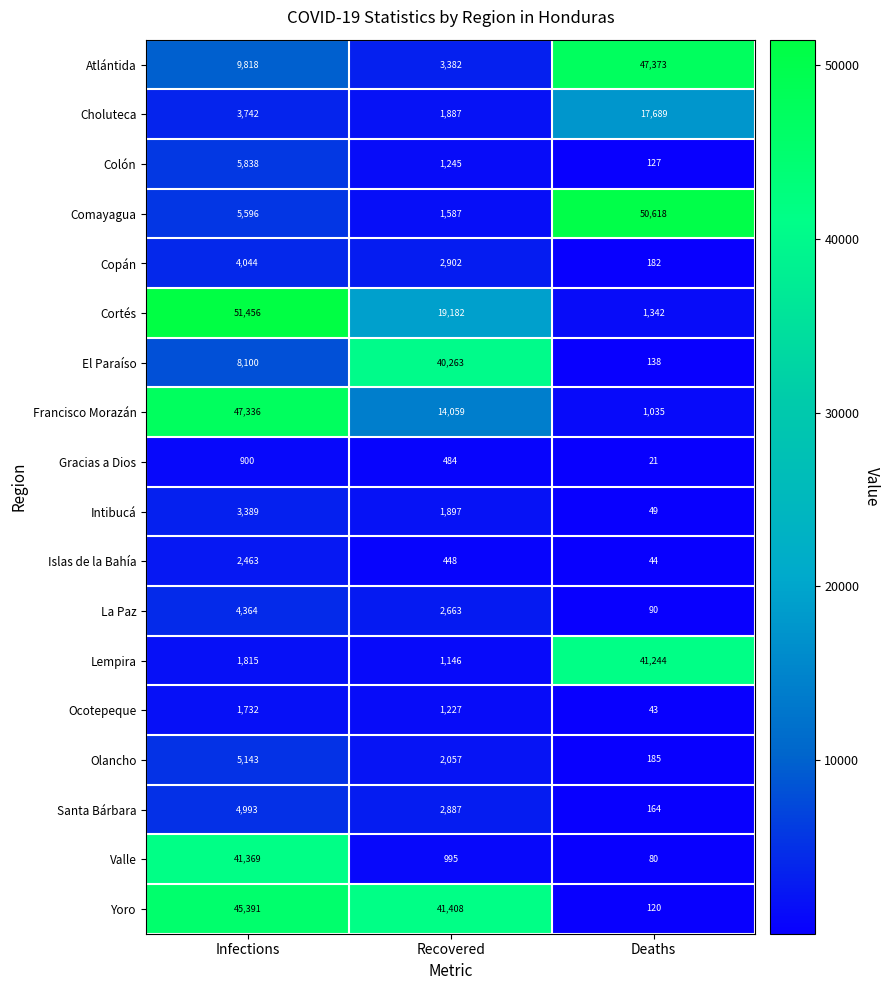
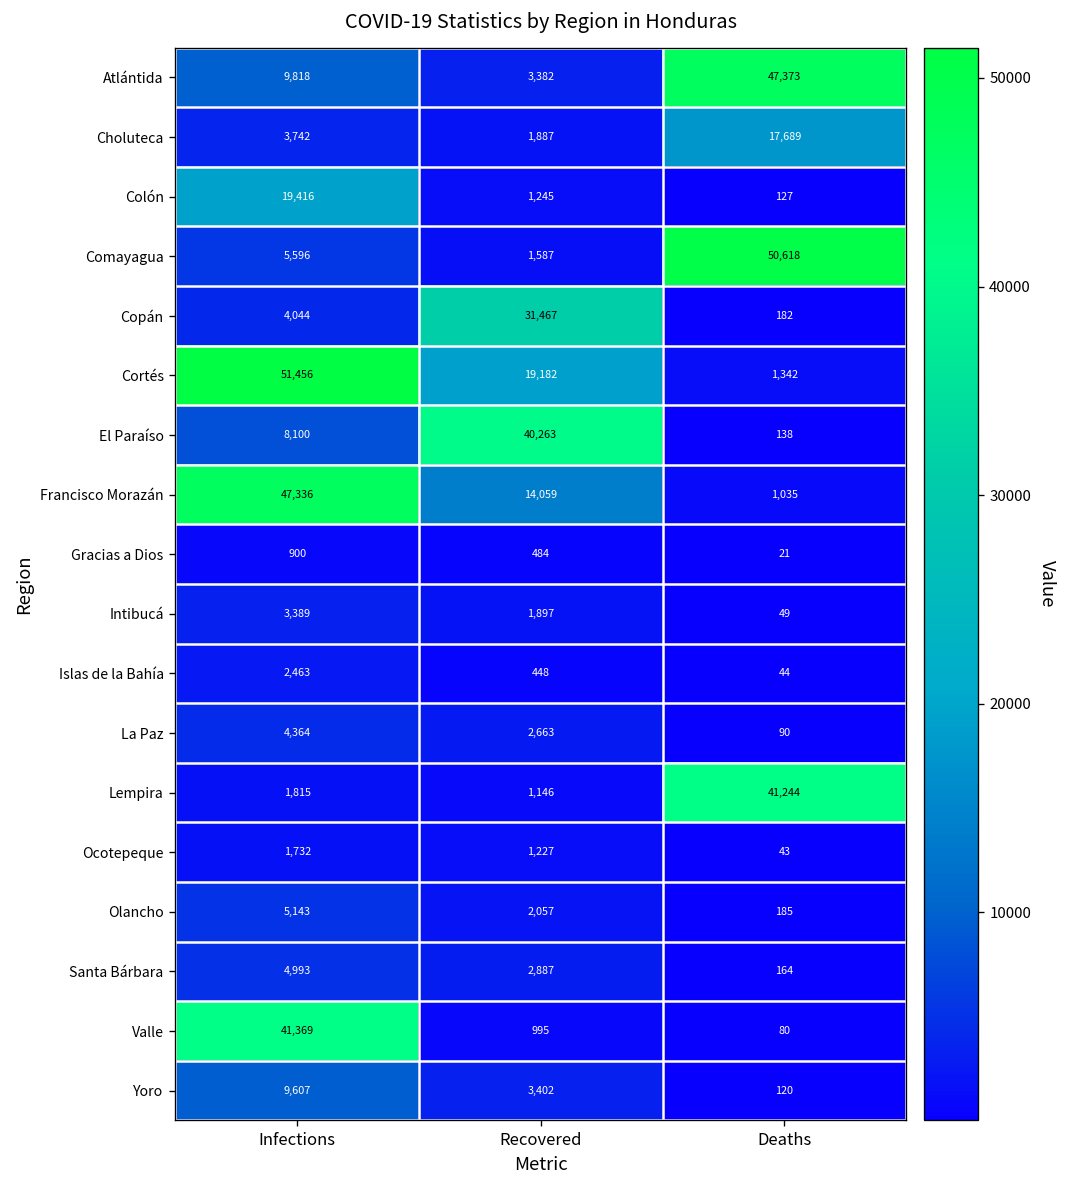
Colón, Infections: 5,838 -> 19,416
Copán, Recovered: 2,902 -> 31,467
Yoro, Infections: 45,391 -> 9,607
Yoro, Recovered: 41,408 -> 3,402
